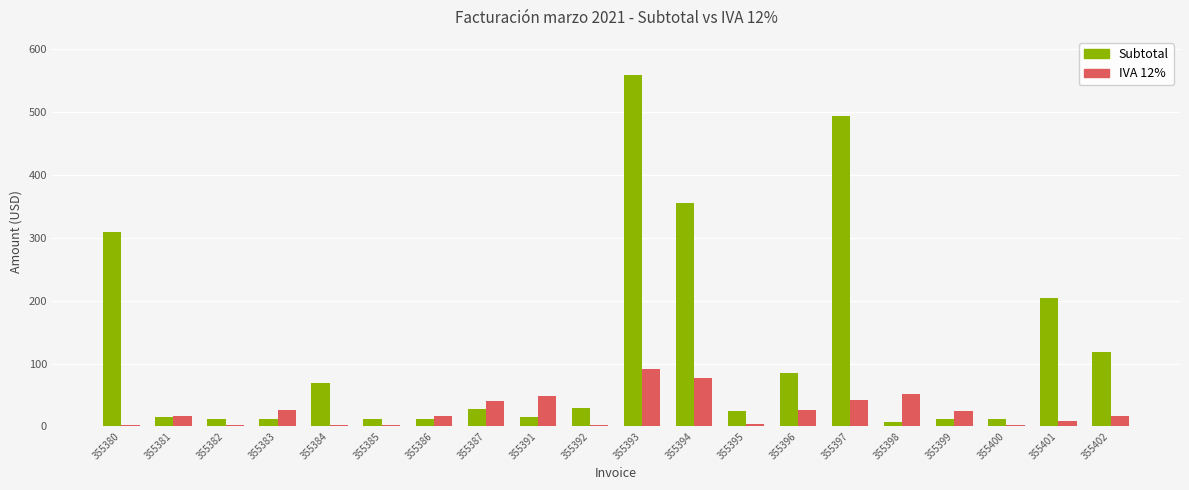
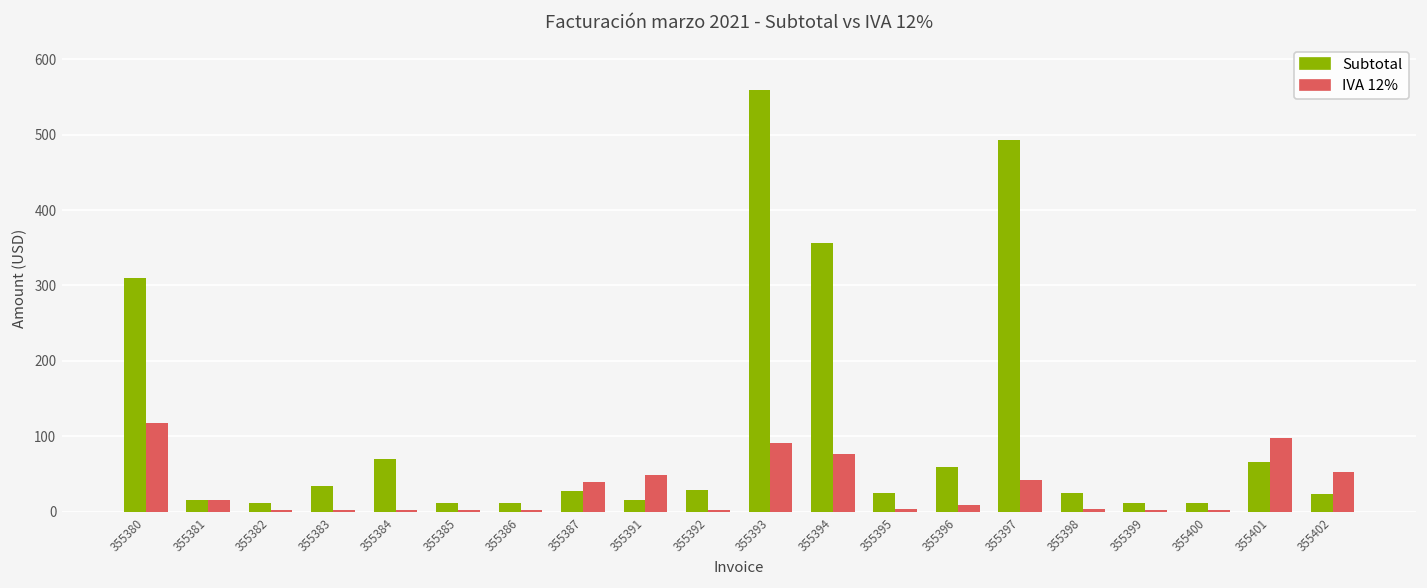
IVA 12%, 355380: 0 -> 120
Subtotal, 355383: 10 -> 30
IVA 12%, 355383: 30 -> 0
IVA 12%, 355386: 20 -> 0
Subtotal, 355396: 80 -> 60
IVA 12%, 355396: 30 -> 10
Subtotal, 355398: 10 -> 20
IVA 12%, 355398: 50 -> 0
IVA 12%, 355399: 20 -> 0
Subtotal, 355401: 200 -> 70
IVA 12%, 355401: 10 -> 100
Subtotal, 355402: 120 -> 20
IVA 12%, 355402: 20 -> 50
